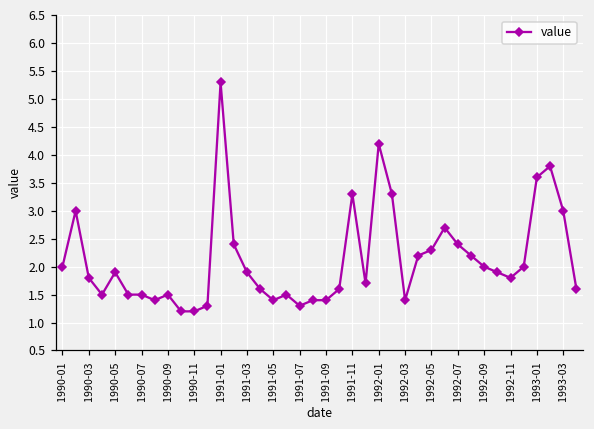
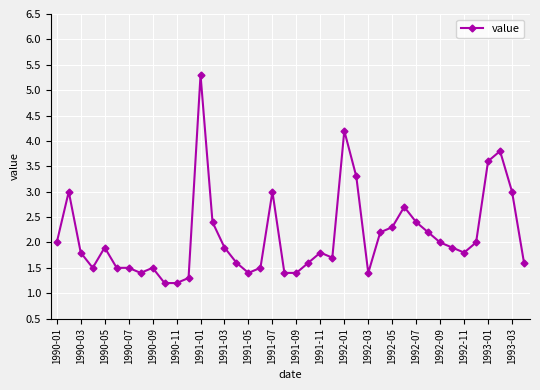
1991-07: 1.3 -> 3.0
1991-11: 3.3 -> 1.8
